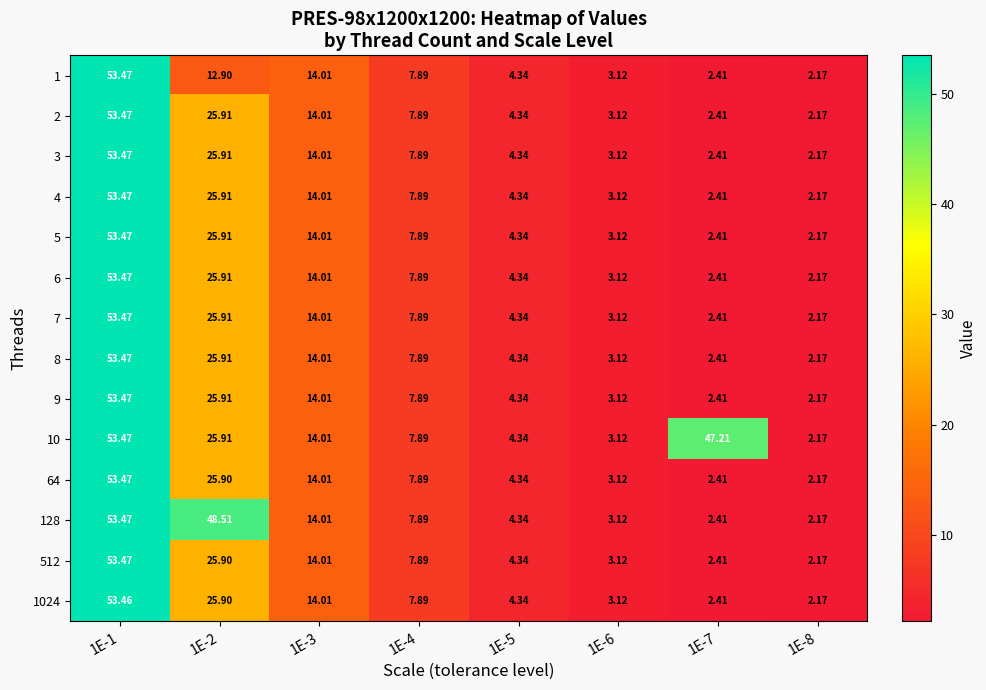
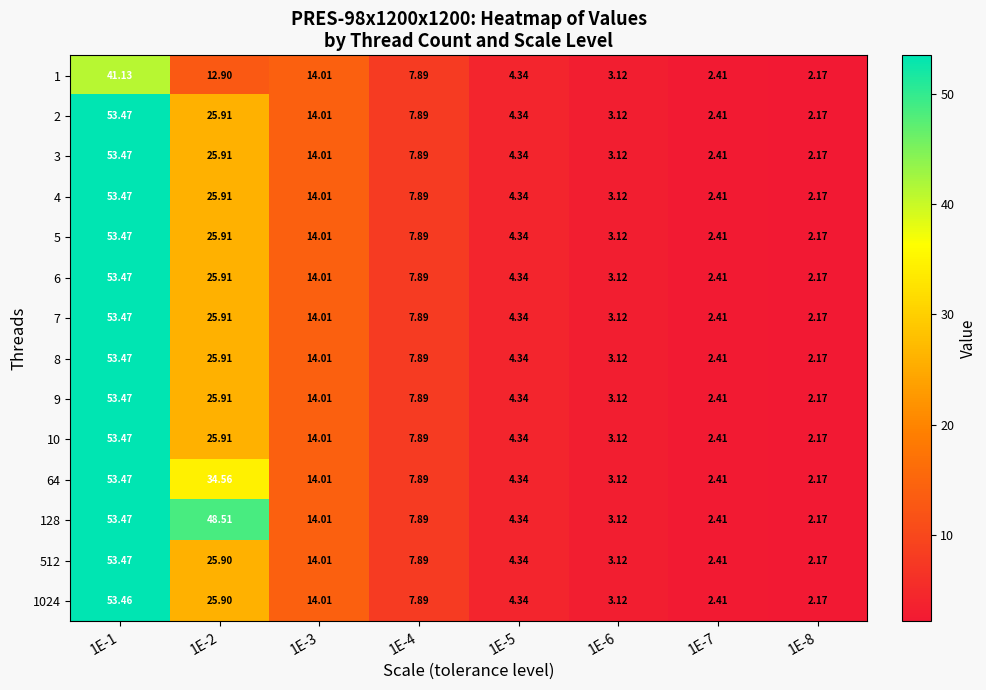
1, 1E-1: 53.47 -> 41.13
10, 1E-7: 47.21 -> 2.41
64, 1E-2: 25.90 -> 34.56
